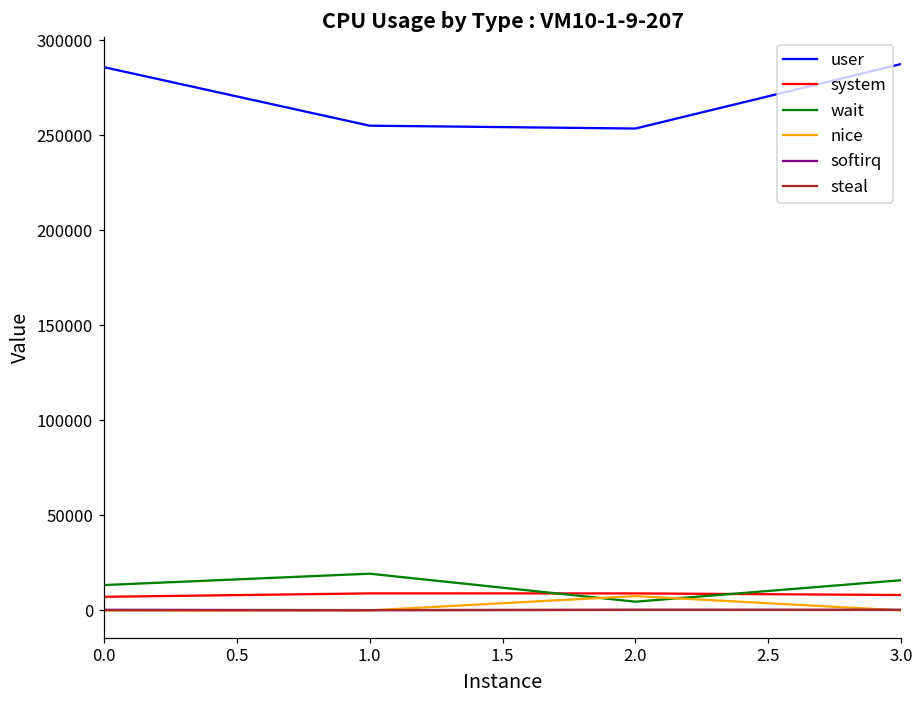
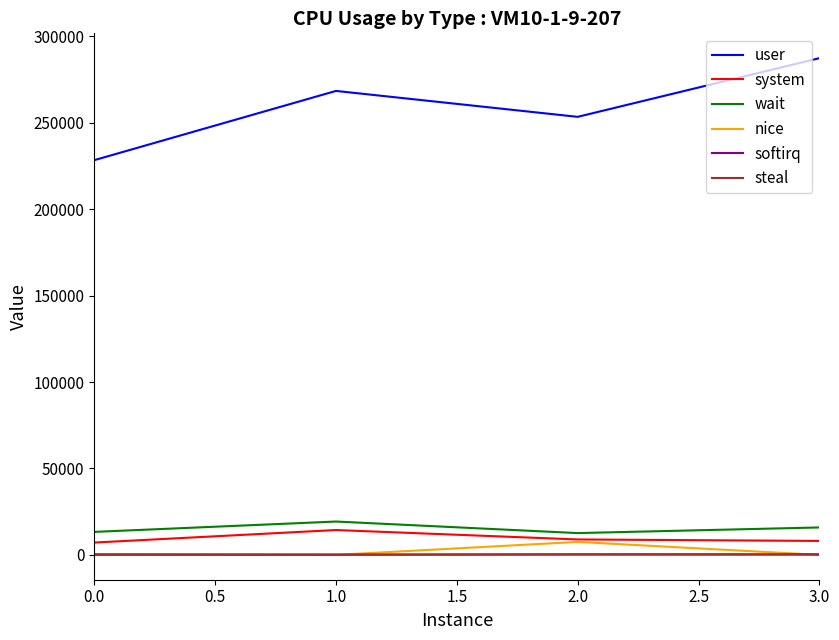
user, 0.0: 286000 -> 228000
user, 1.0: 255000 -> 268000
system, 1.0: 9000 -> 14000
wait, 2.0: 5000 -> 13000
